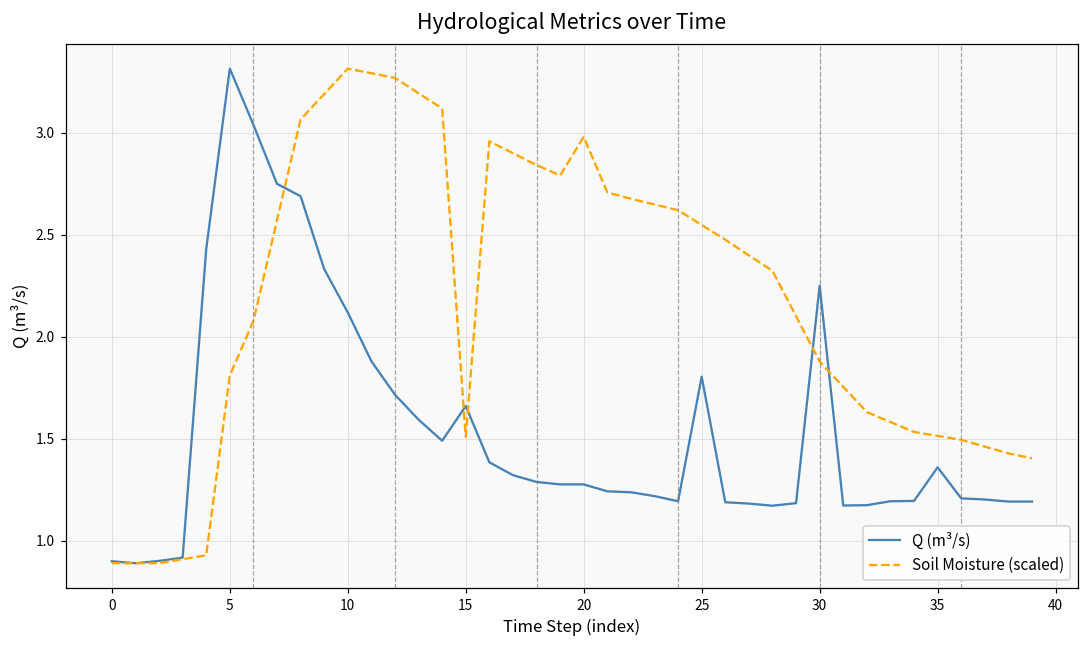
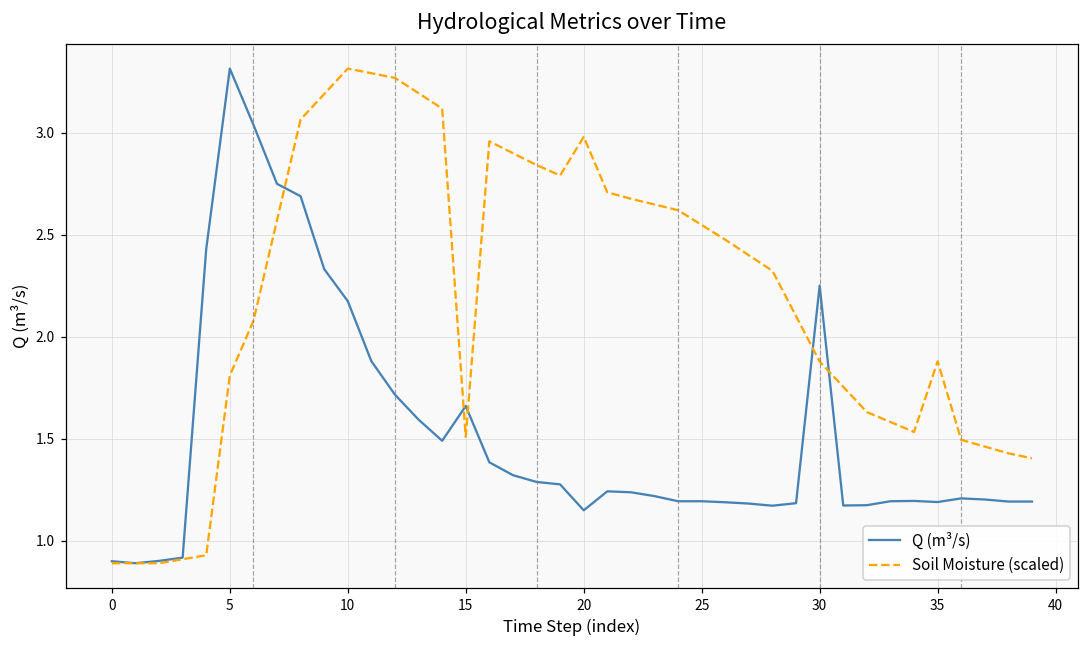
Q (m³/s), 10: 2.12 -> 2.17
Q (m³/s), 20: 1.28 -> 1.15
Q (m³/s), 25: 1.80 -> 1.19
Q (m³/s), 35: 1.36 -> 1.19
Soil Moisture (scaled), 35: 1.51 -> 1.88
